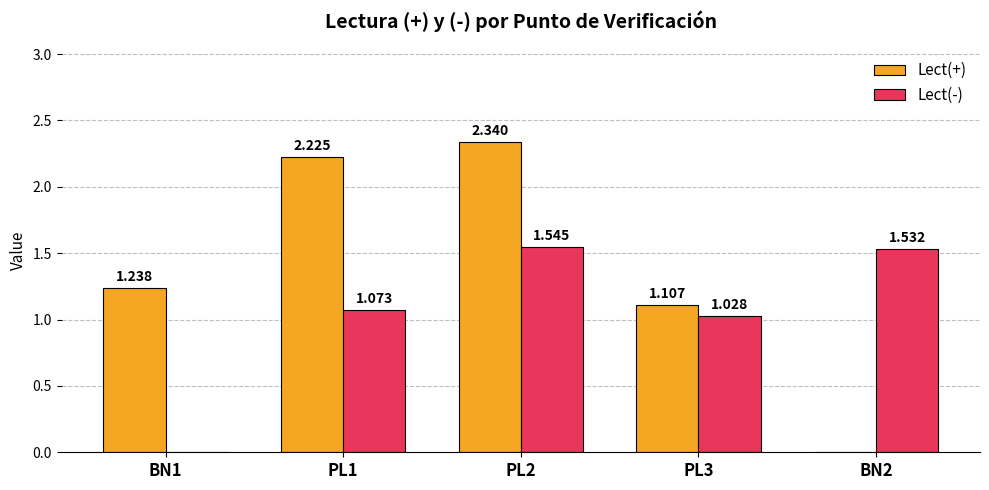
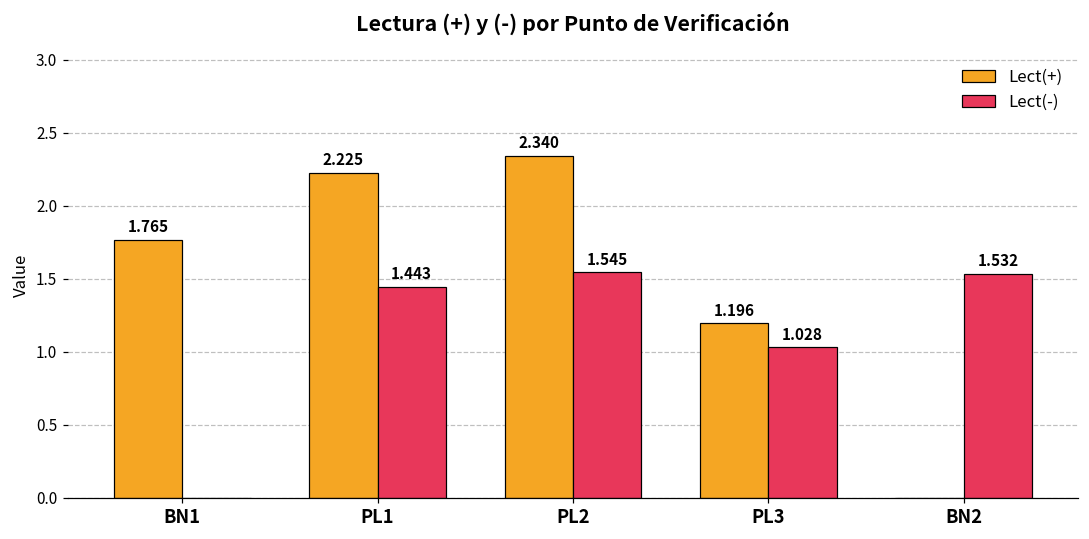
Lect(+), BN1: 1.238 -> 1.765
Lect(-), PL1: 1.073 -> 1.443
Lect(+), PL3: 1.107 -> 1.196
